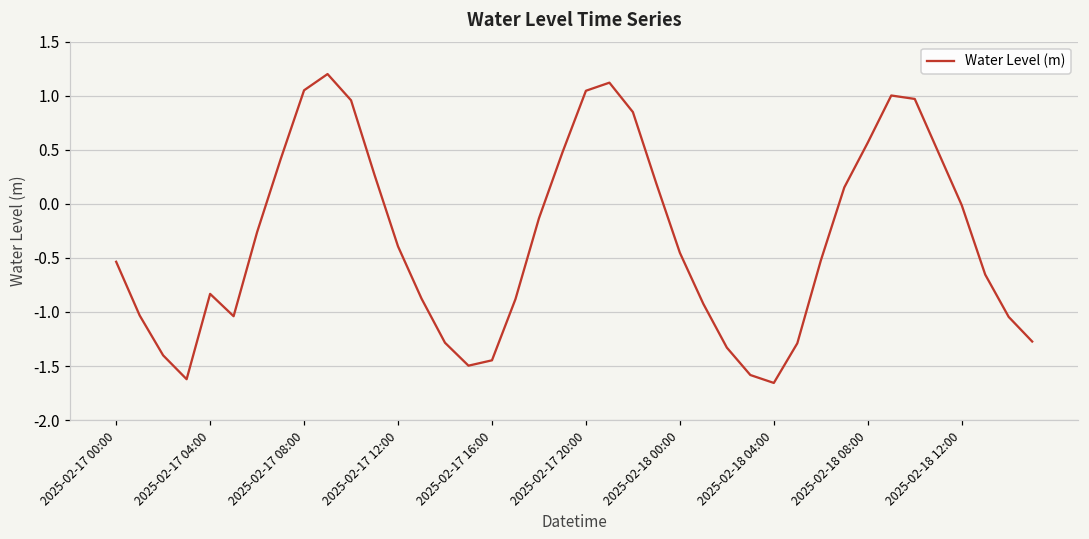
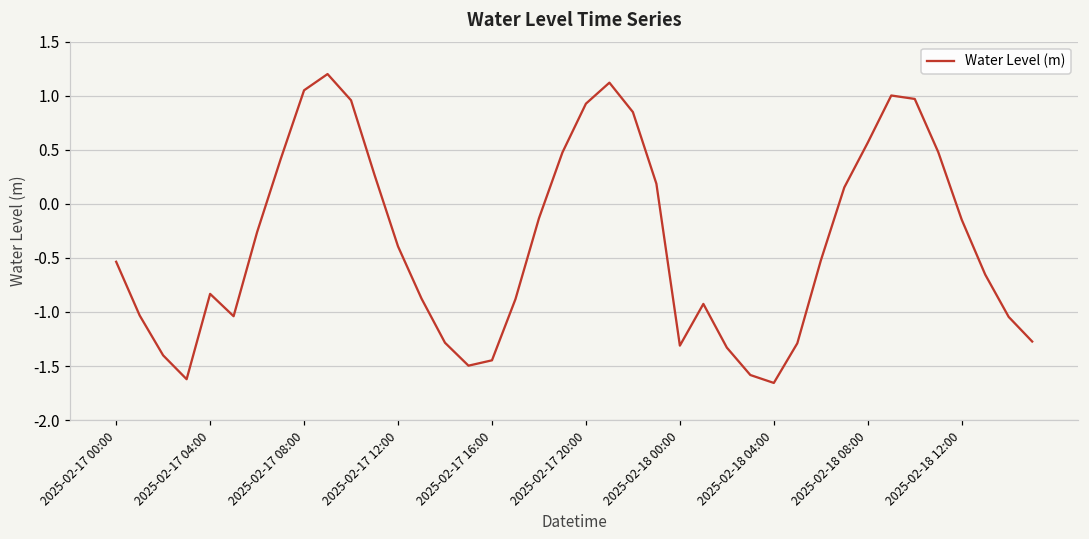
2025-02-17 20:00: 1.0 -> 0.9
2025-02-18 00:00: -0.5 -> -1.3
2025-02-18 12:00: 0.0 -> -0.1
